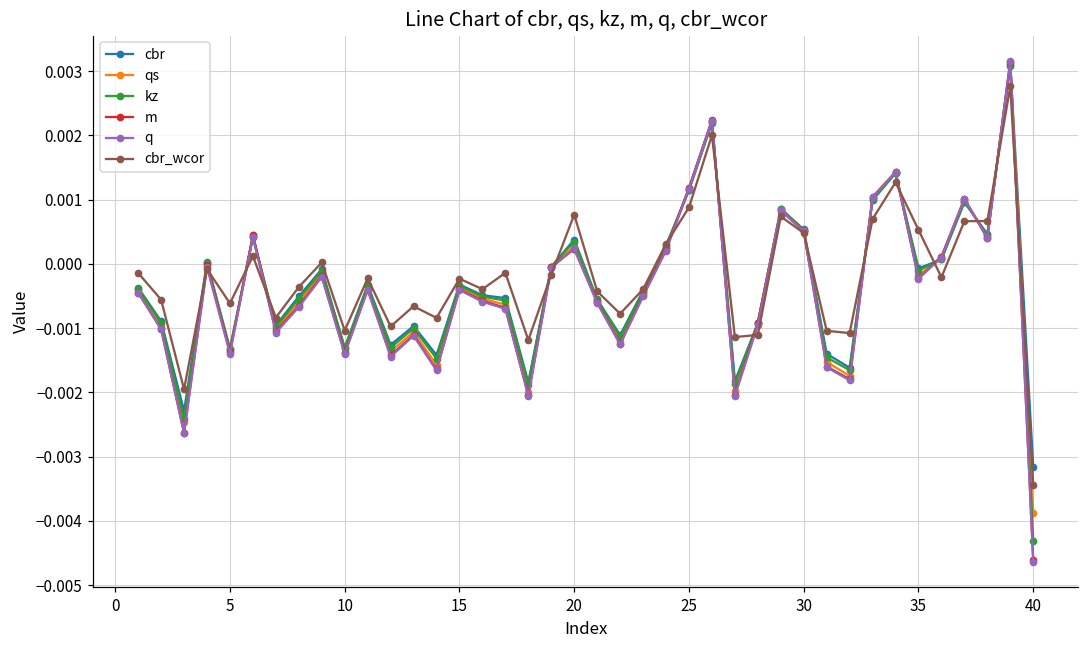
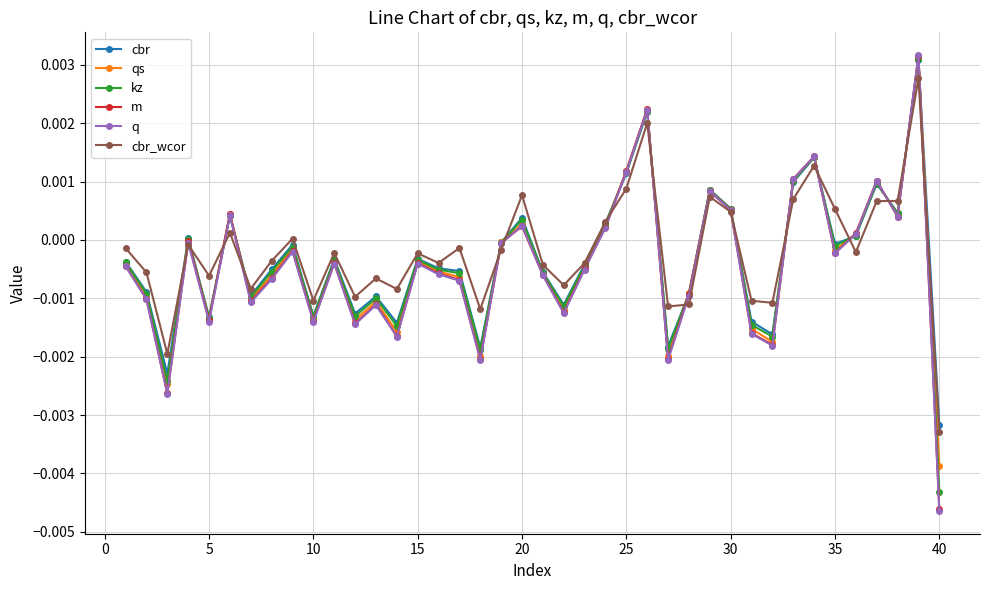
cbr_wcor, 40: -0.0034 -> -0.0033
